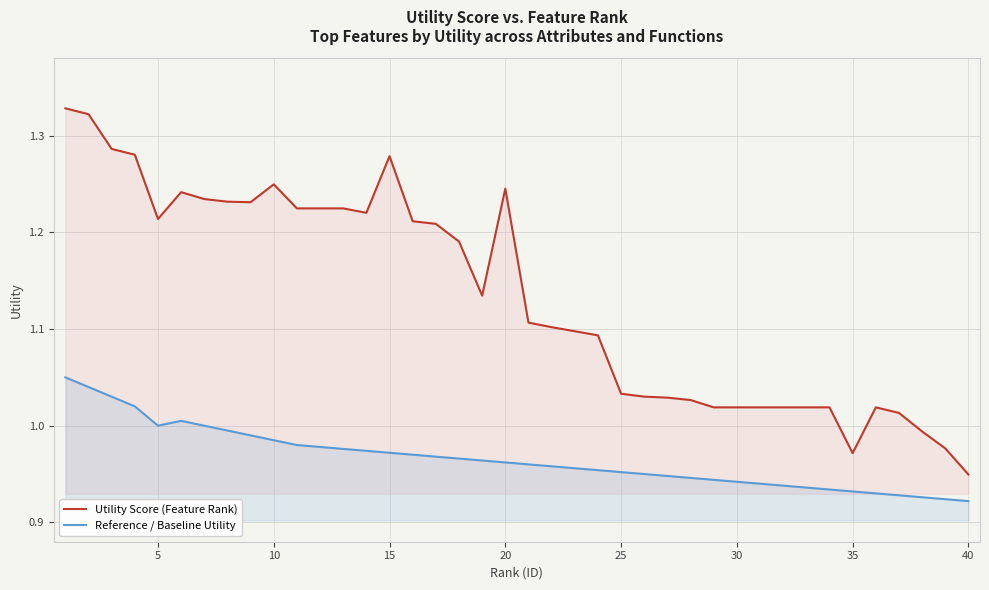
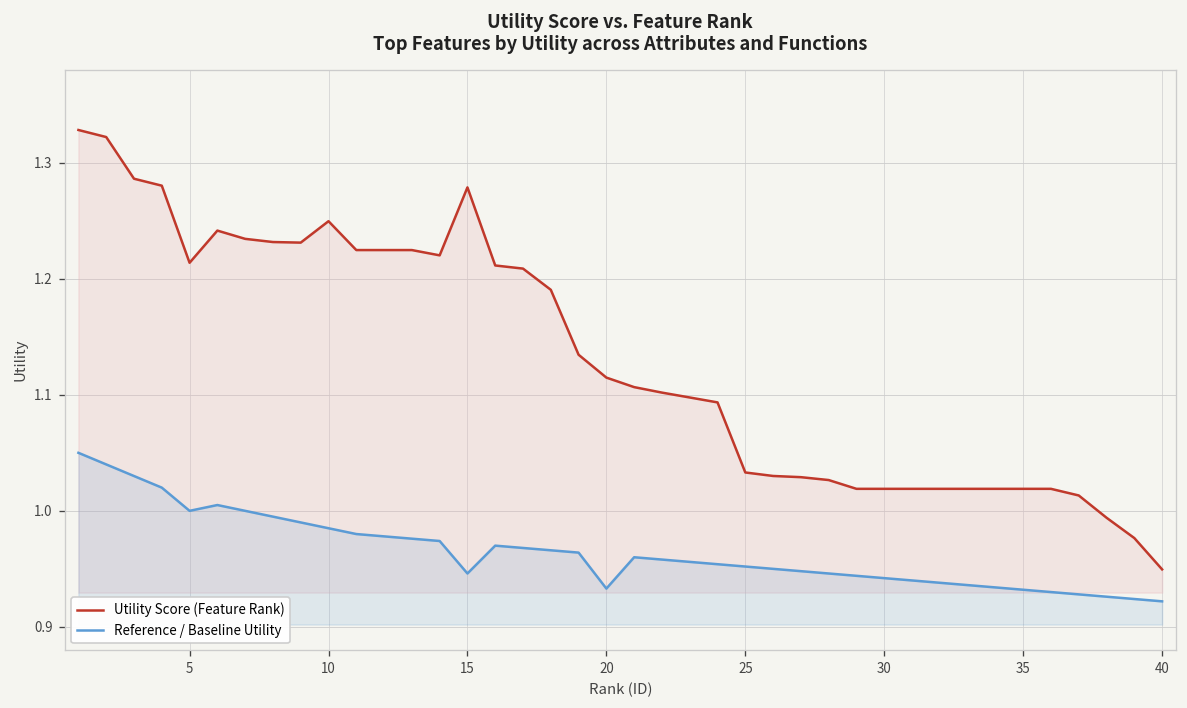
Reference / Baseline Utility, 15: 0.97 -> 0.95
Utility Score (Feature Rank), 20: 1.25 -> 1.11
Reference / Baseline Utility, 20: 0.96 -> 0.93
Utility Score (Feature Rank), 35: 0.97 -> 1.02
